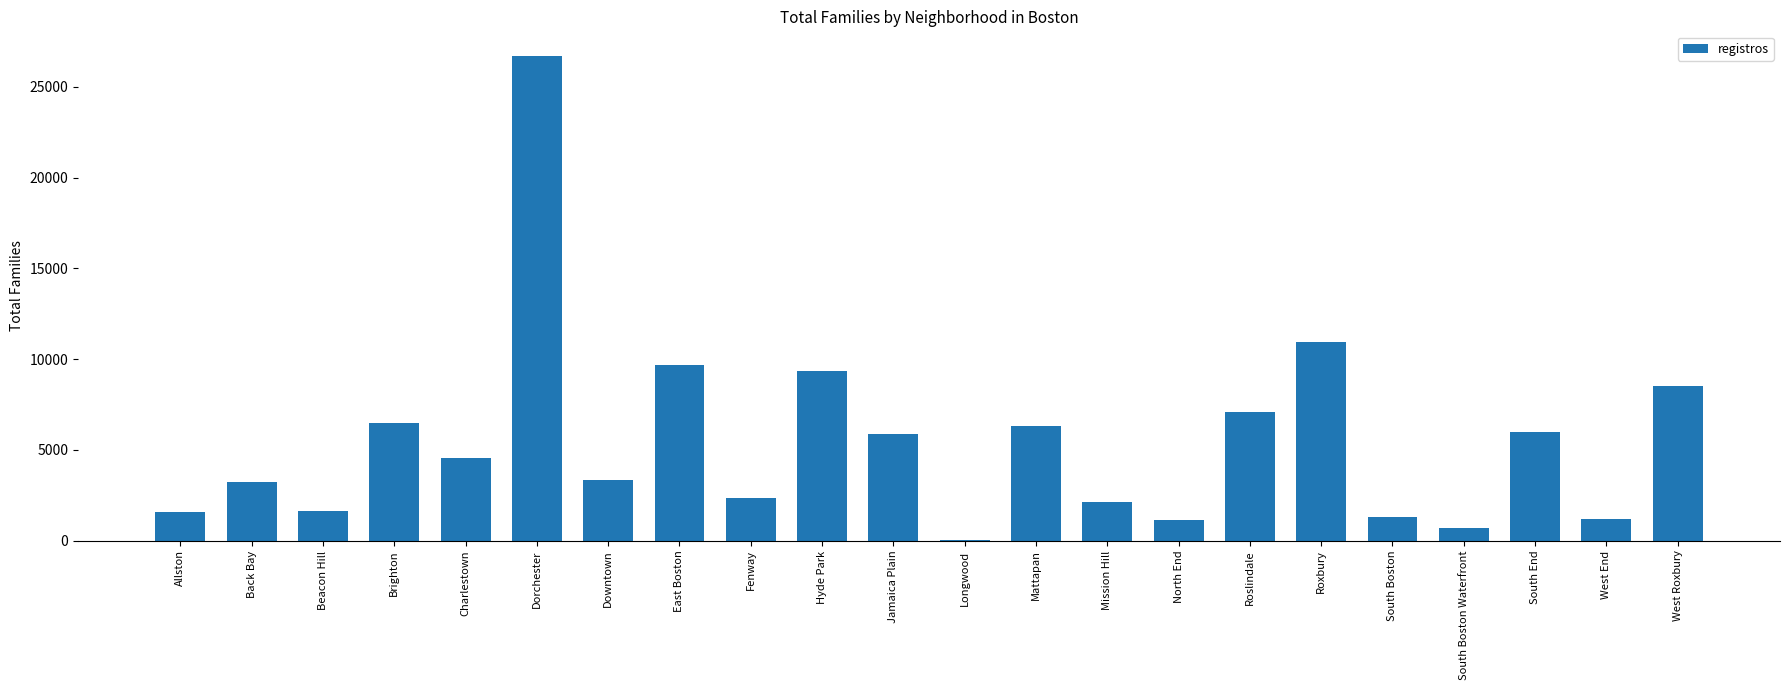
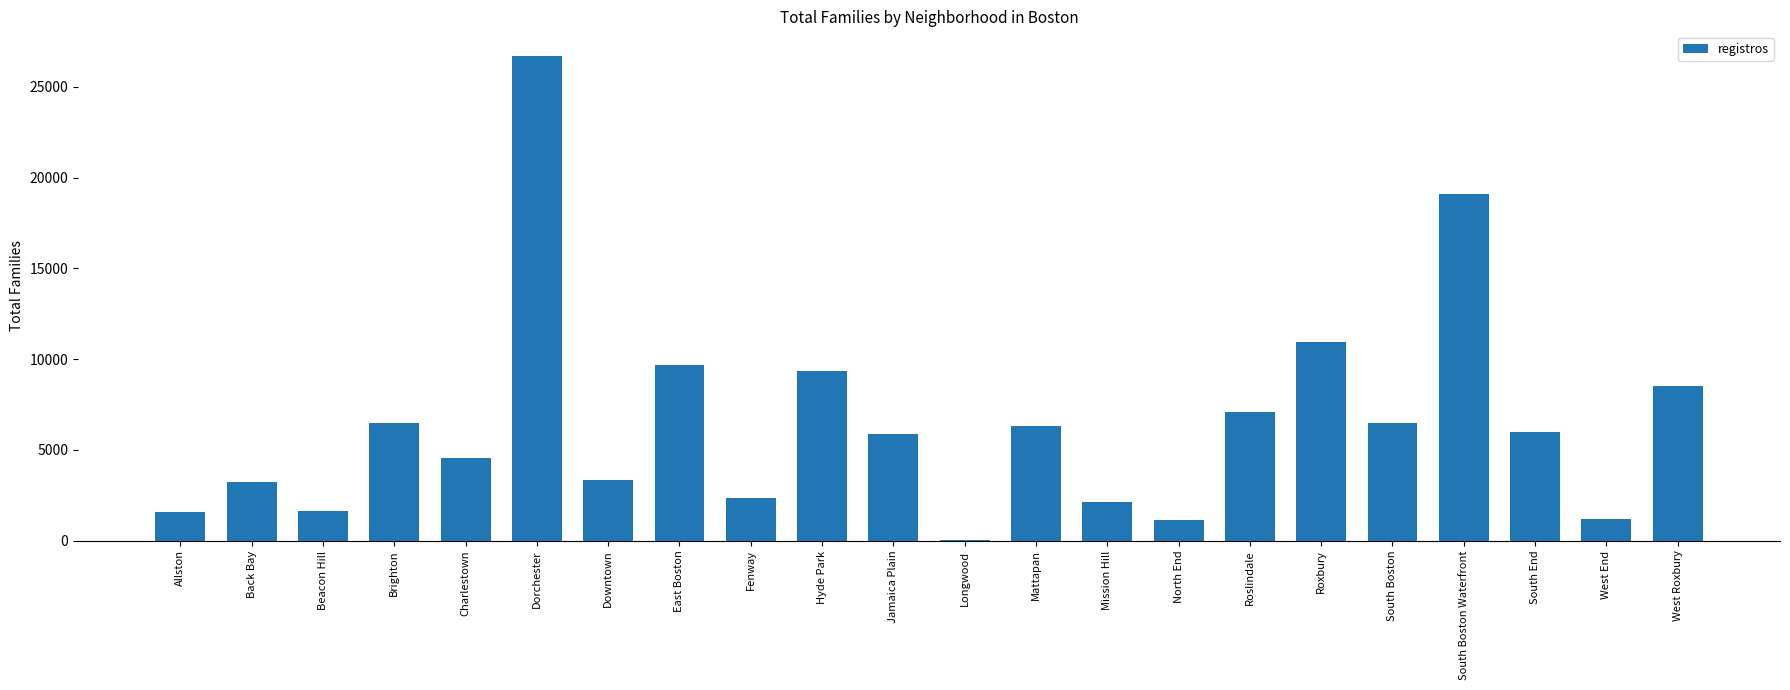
South Boston: 1300 -> 6500
South Boston Waterfront: 700 -> 19100
